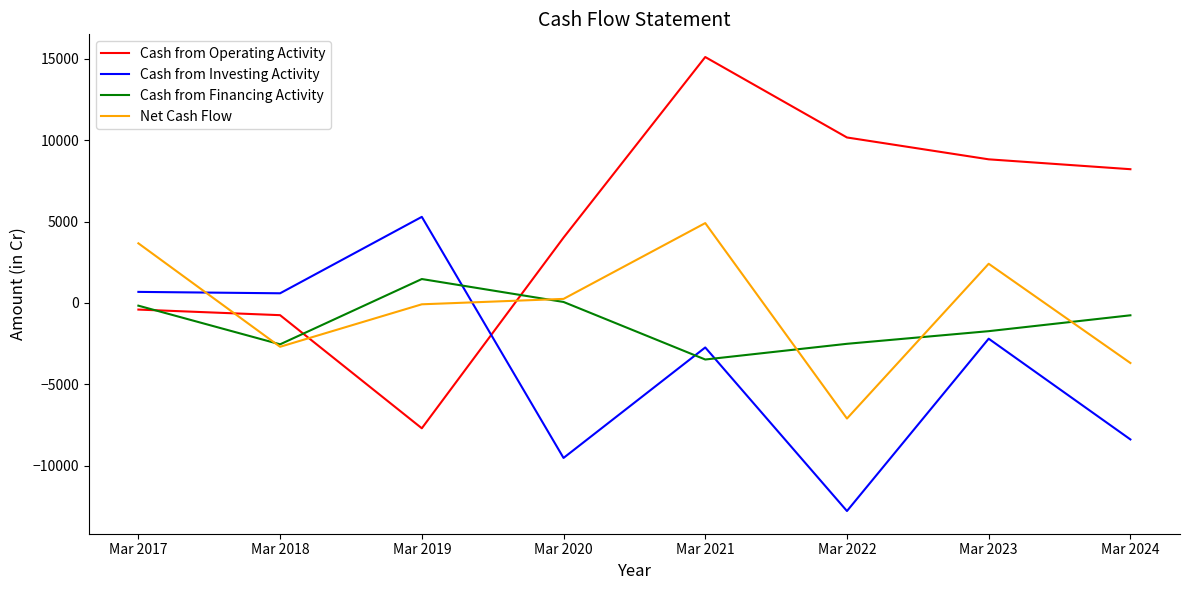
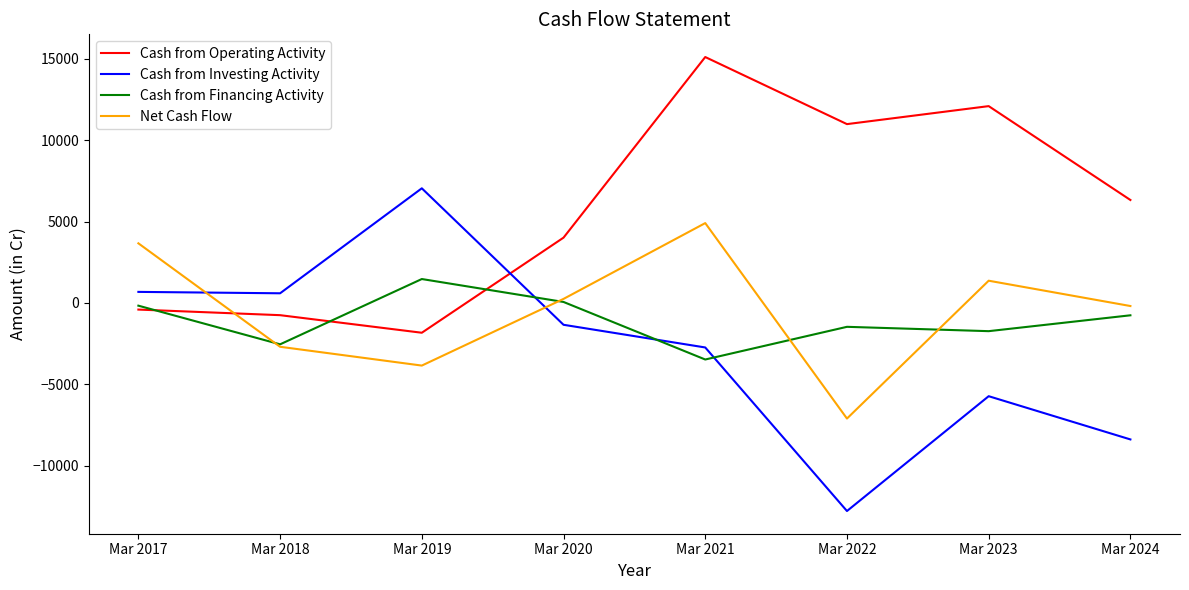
Cash from Operating Activity, Mar 2019: -7700 -> -1800
Cash from Investing Activity, Mar 2019: 5300 -> 7000
Net Cash Flow, Mar 2019: -100 -> -3800
Cash from Investing Activity, Mar 2020: -9500 -> -1300
Cash from Operating Activity, Mar 2022: 10200 -> 11000
Cash from Financing Activity, Mar 2022: -2500 -> -1500
Cash from Operating Activity, Mar 2023: 8800 -> 12100
Cash from Investing Activity, Mar 2023: -2200 -> -5700
Net Cash Flow, Mar 2023: 2400 -> 1400
Cash from Operating Activity, Mar 2024: 8200 -> 6300
Net Cash Flow, Mar 2024: -3700 -> -200
